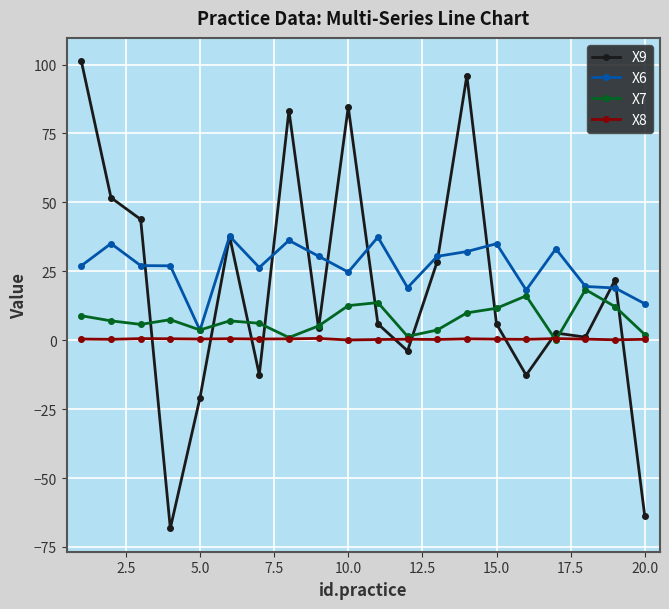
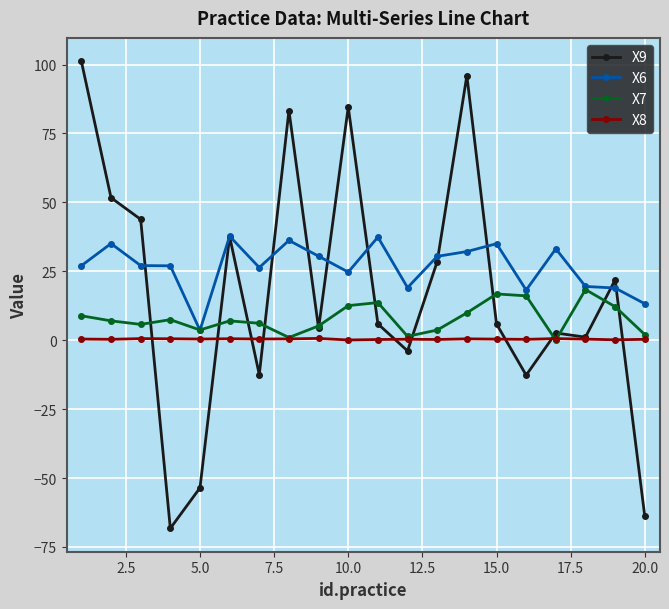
X9, 5.0: -21 -> -54
X7, 15.0: 12 -> 17
